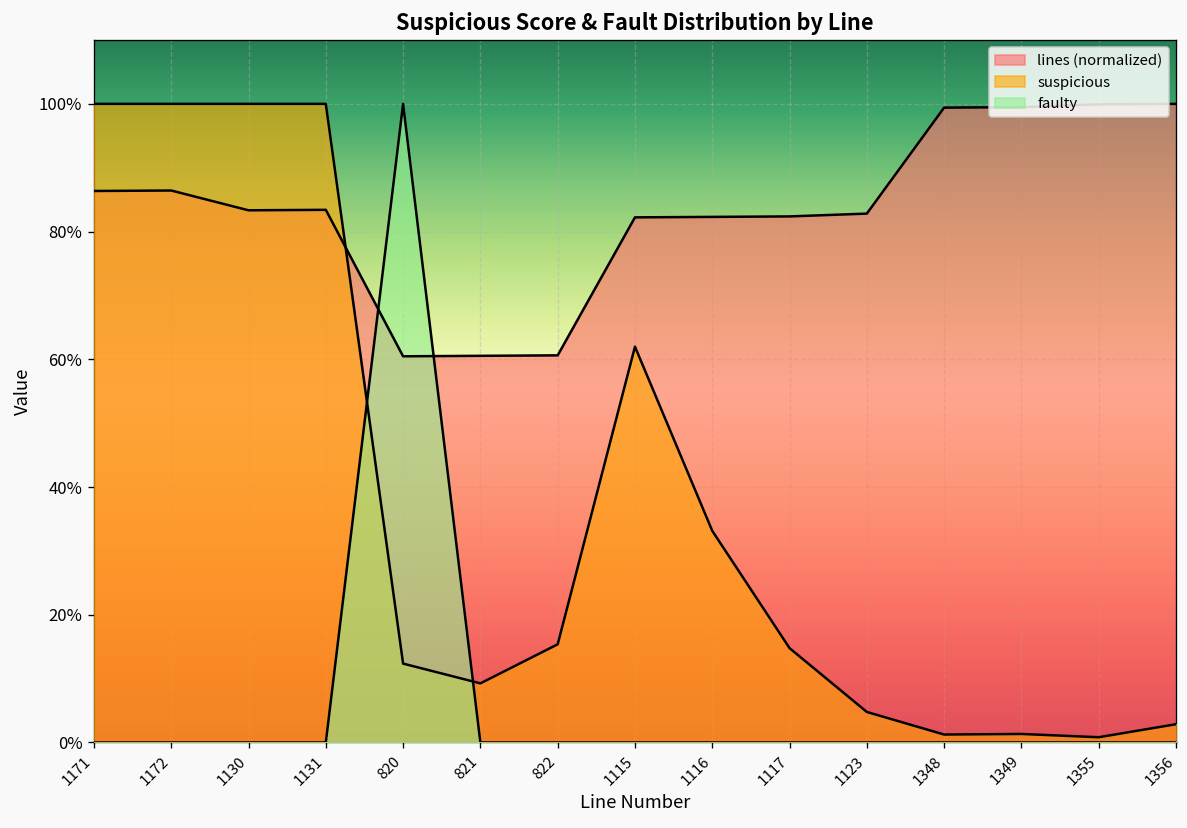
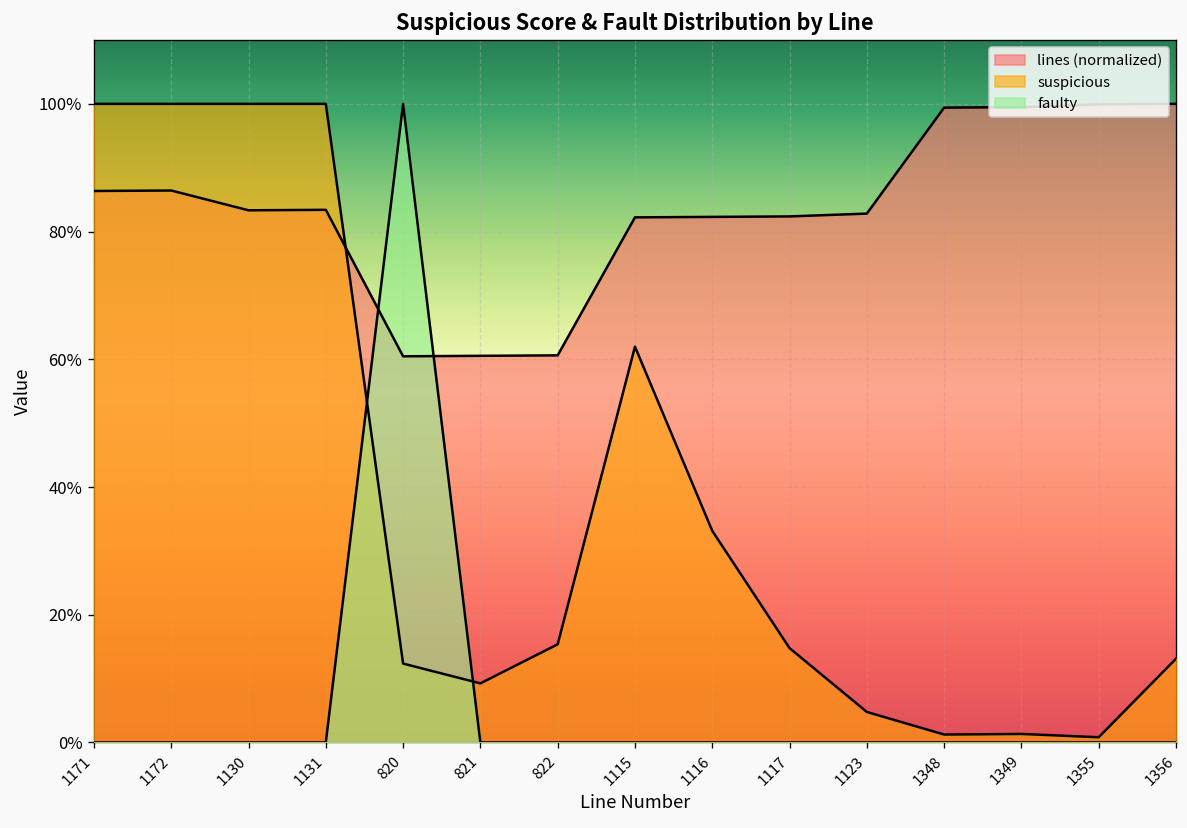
suspicious, 1356: 3% -> 13%
